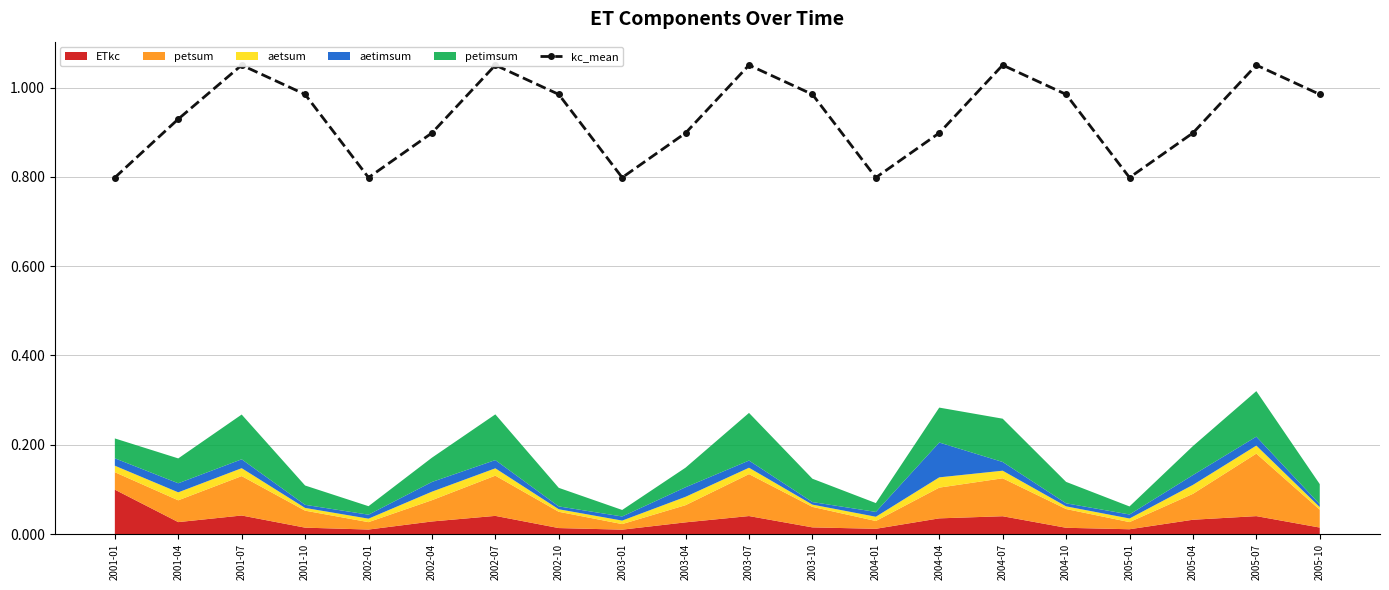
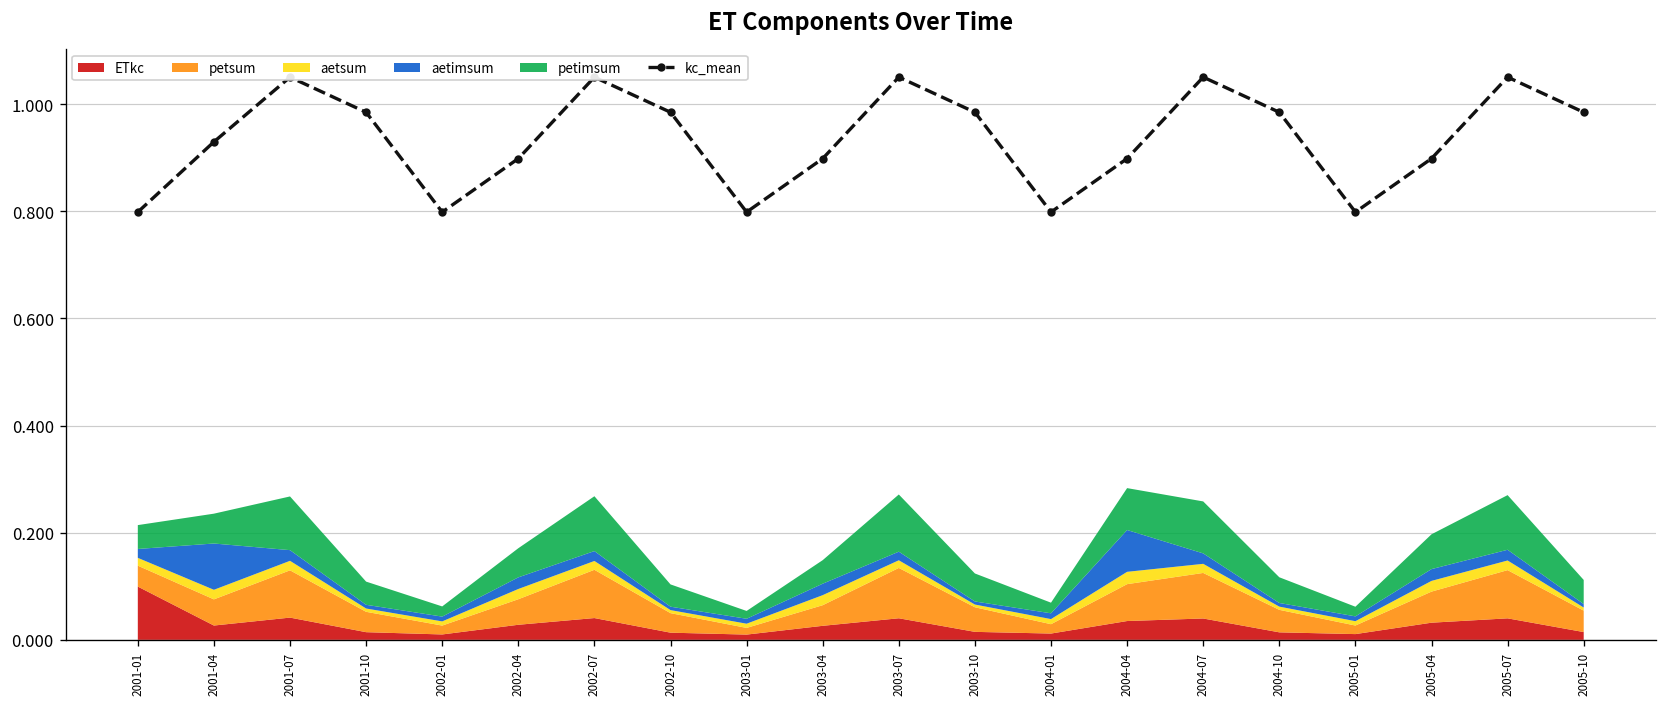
aetimsum, 2001-04: 0.02 -> 0.09
petsum, 2005-07: 0.14 -> 0.09
